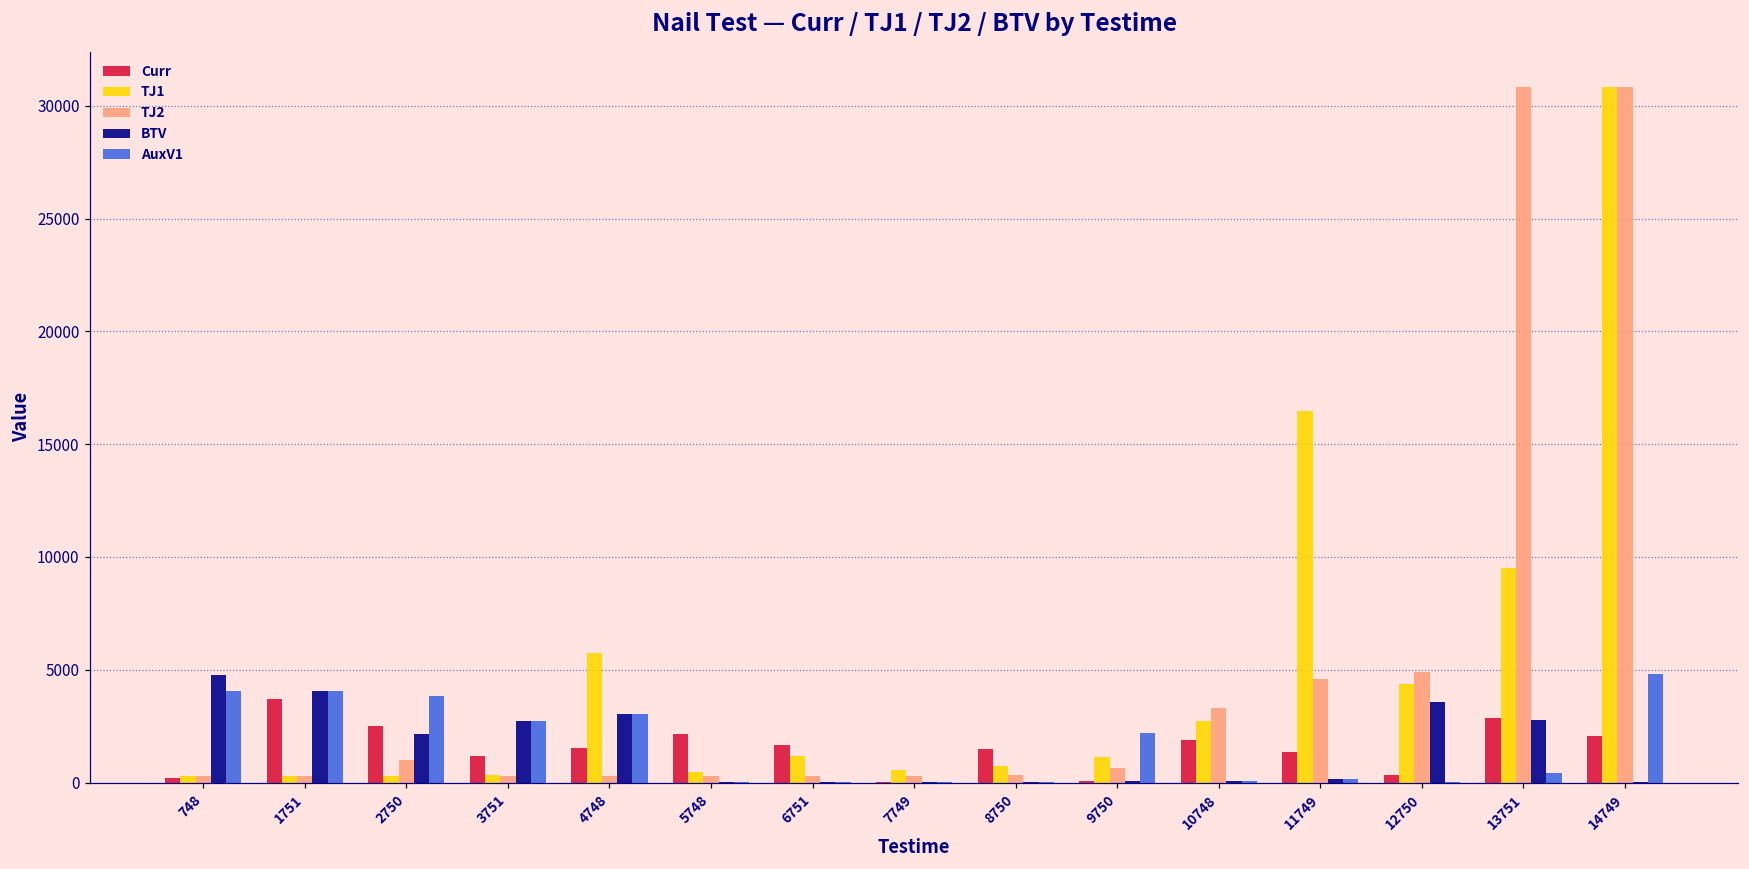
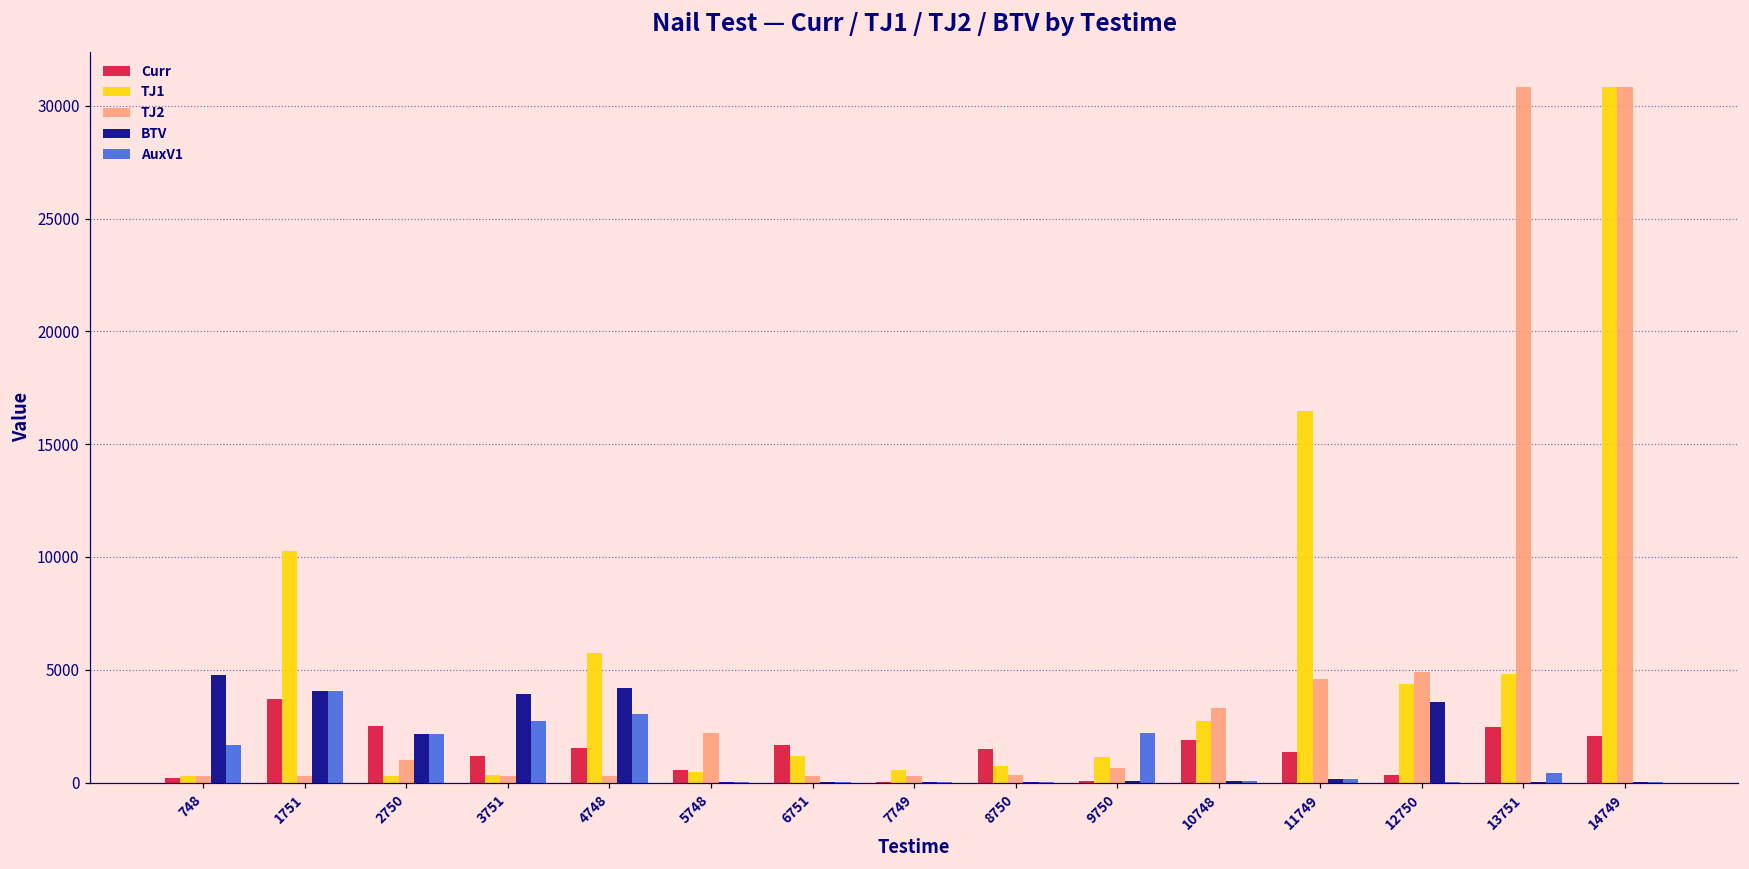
AuxV1, 748: 4000 -> 1700
TJ1, 1751: 300 -> 10300
AuxV1, 2750: 3800 -> 2200
BTV, 3751: 2700 -> 3900
BTV, 4748: 3000 -> 4200
Curr, 5748: 2100 -> 600
TJ2, 5748: 300 -> 2200
Curr, 13751: 2900 -> 2500
TJ1, 13751: 9500 -> 4800
BTV, 13751: 2800 -> 0
AuxV1, 14749: 4800 -> 0
